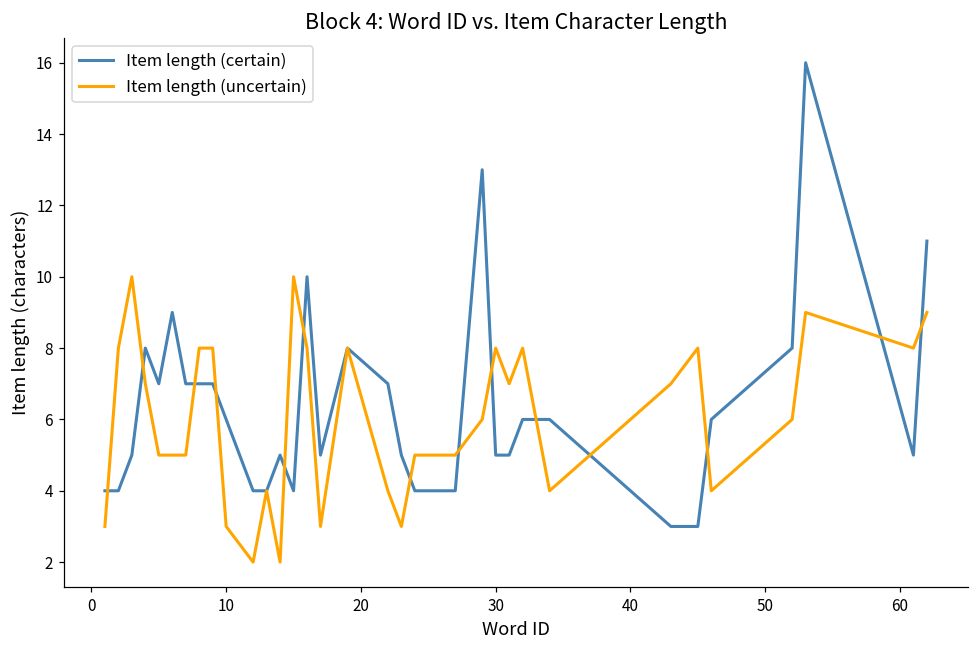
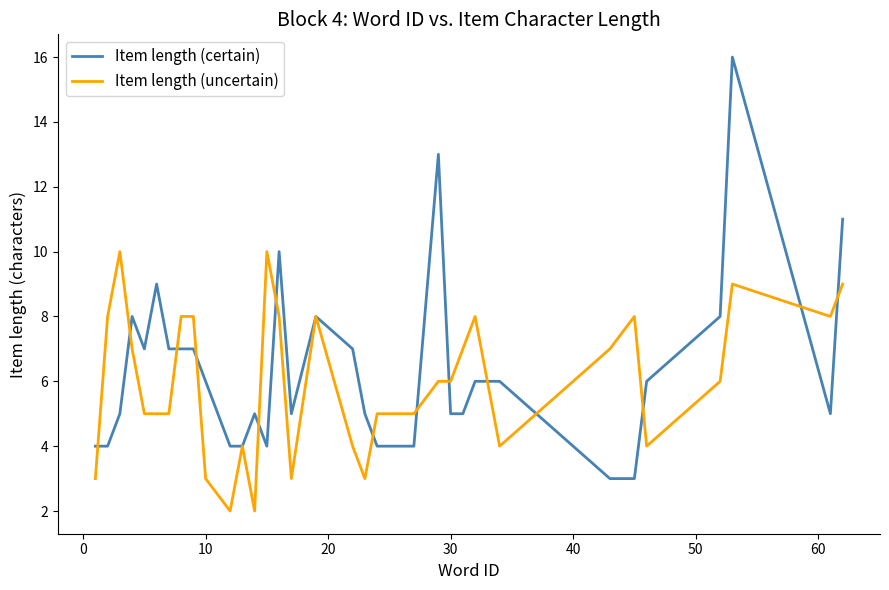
Item length (uncertain), 30: 8 -> 6
